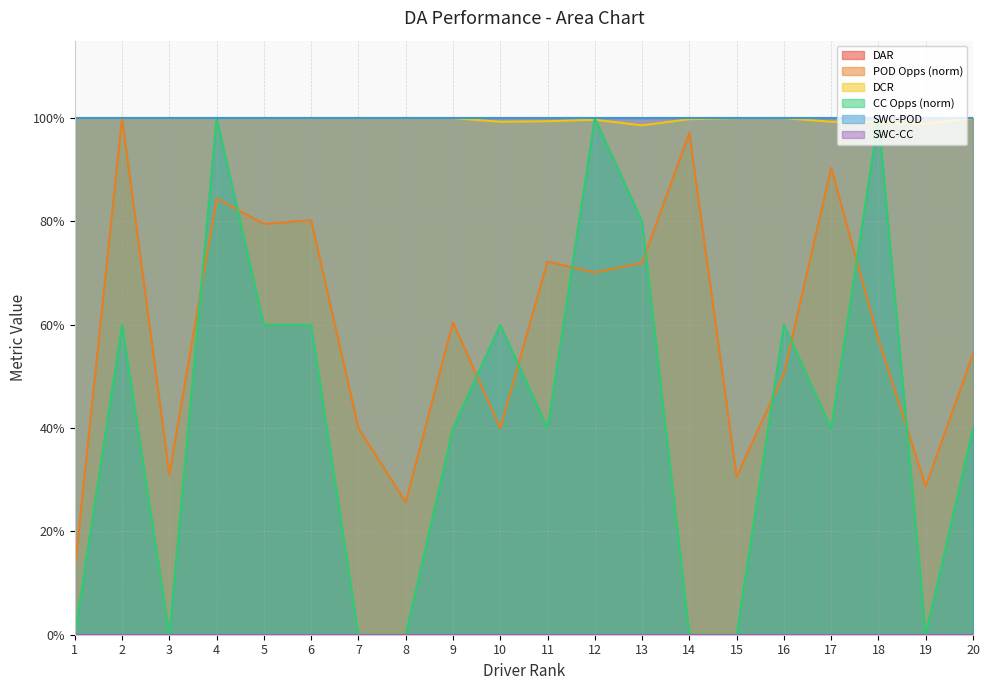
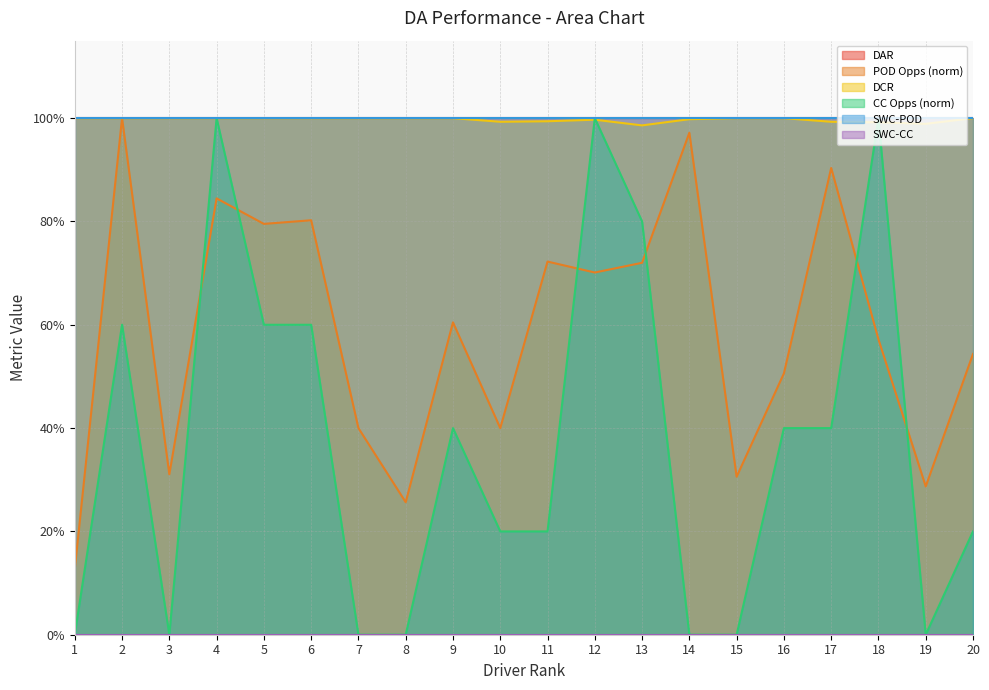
CC Opps (norm), 10: 60% -> 20%
CC Opps (norm), 11: 40% -> 20%
CC Opps (norm), 16: 60% -> 40%
CC Opps (norm), 20: 40% -> 20%
